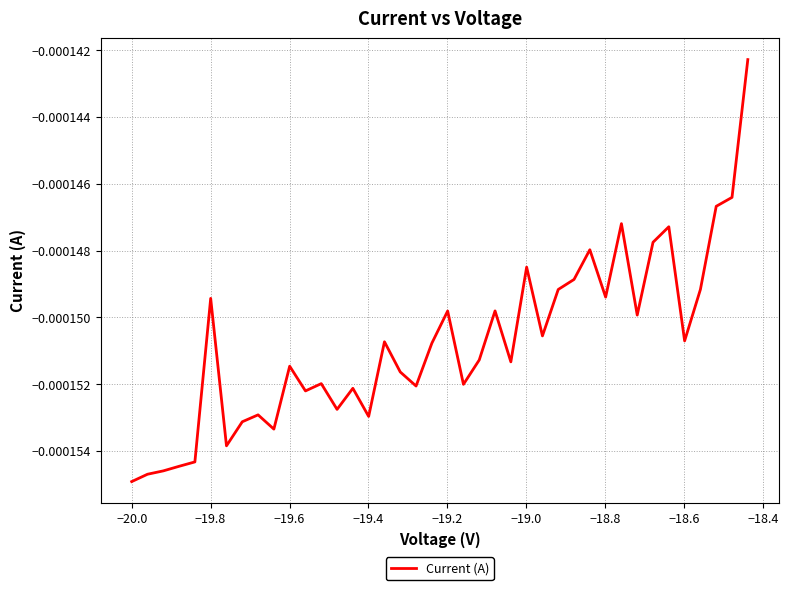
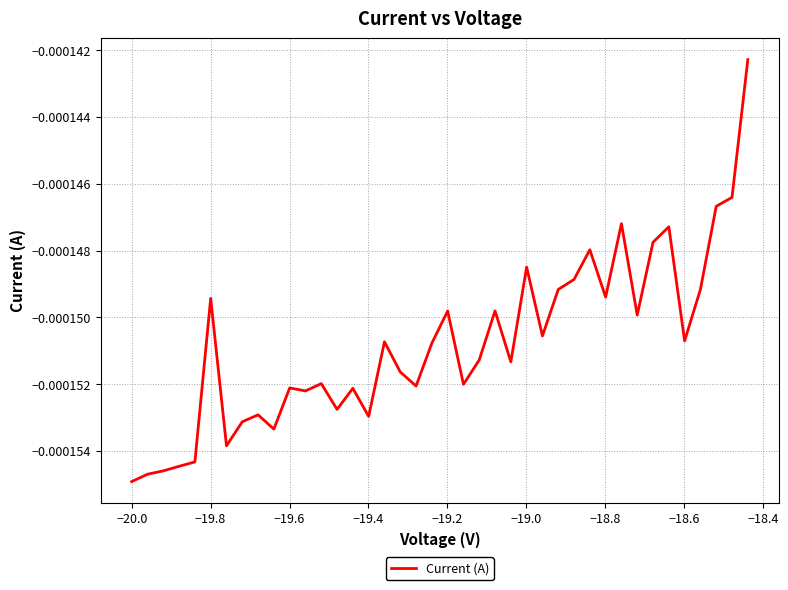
−19.6: -0.0001515 -> -0.0001521
